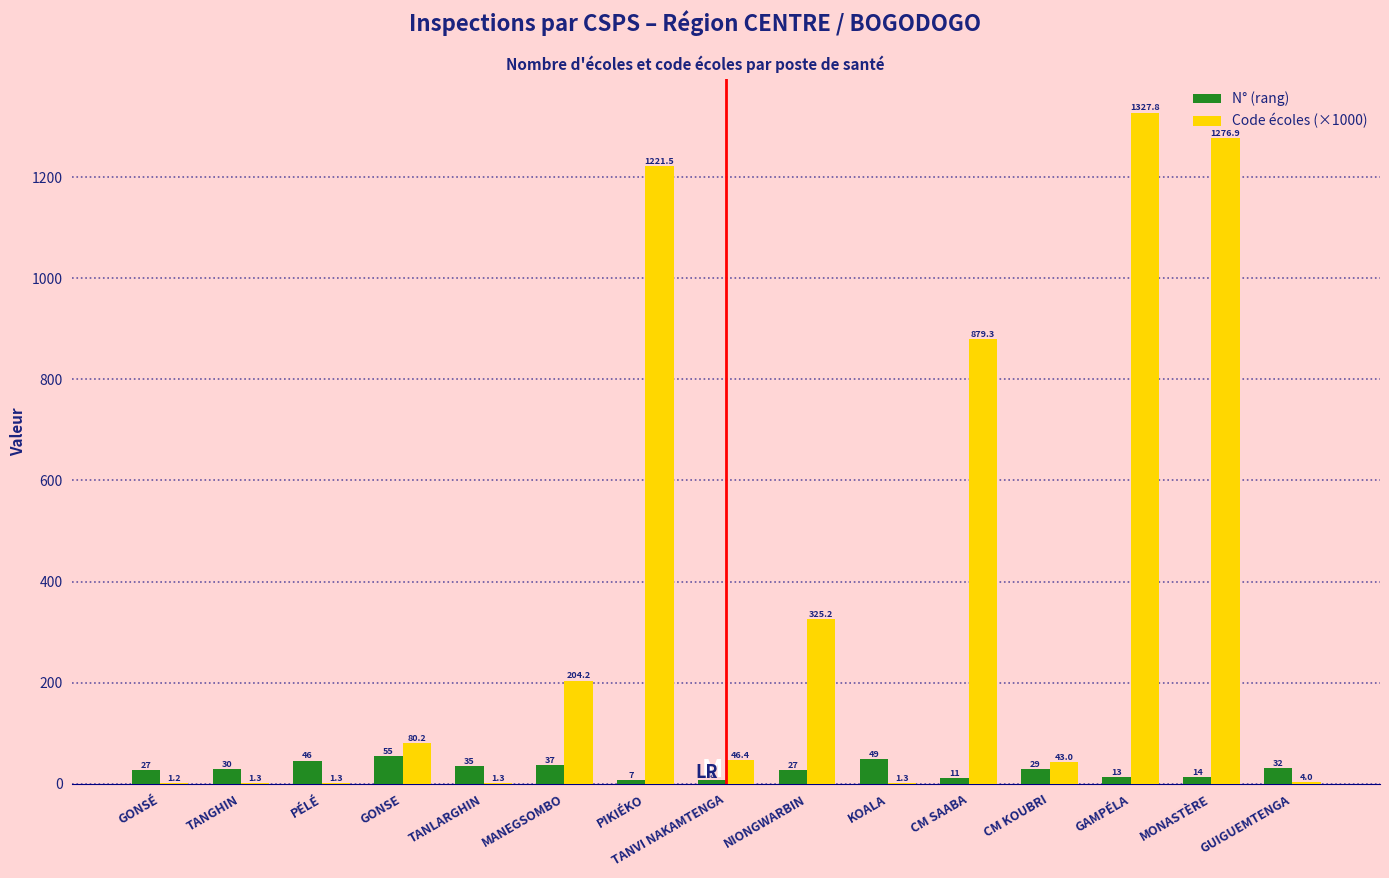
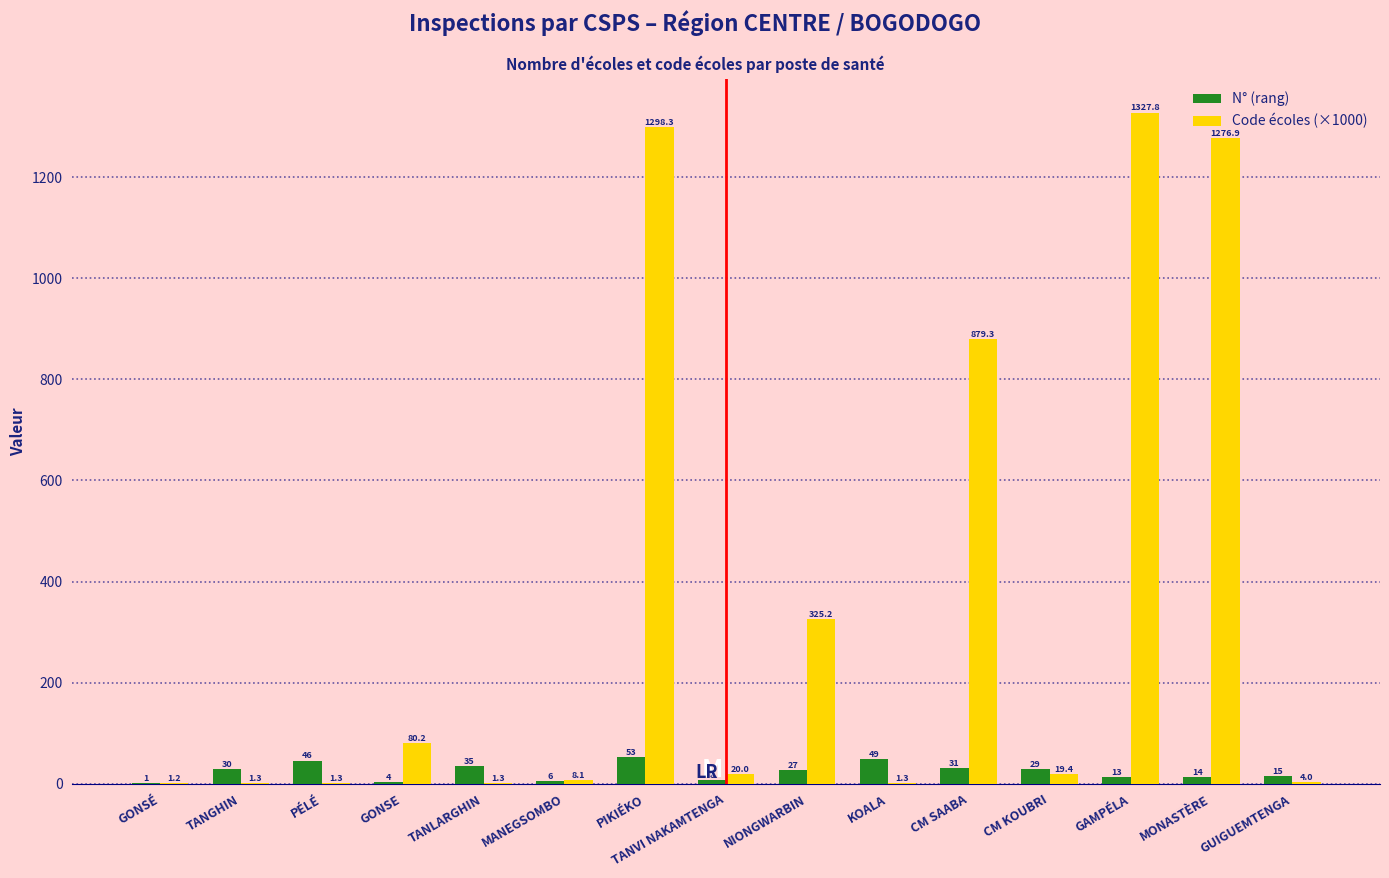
N° (rang), GONSÉ: 27 -> 1
N° (rang), GONSE: 55 -> 4
N° (rang), MANEGSOMBO: 37 -> 6
Code écoles (×1000), MANEGSOMBO: 204.2 -> 8.1
N° (rang), PIKIÉKO: 7 -> 53
Code écoles (×1000), PIKIÉKO: 1221.5 -> 1298.3
Code écoles (×1000), TANVI NAKAMTENGA: 46.4 -> 20.0
N° (rang), CM SAABA: 11 -> 31
Code écoles (×1000), CM KOUBRI: 43.0 -> 19.4
N° (rang), GUIGUEMTENGA: 32 -> 15
